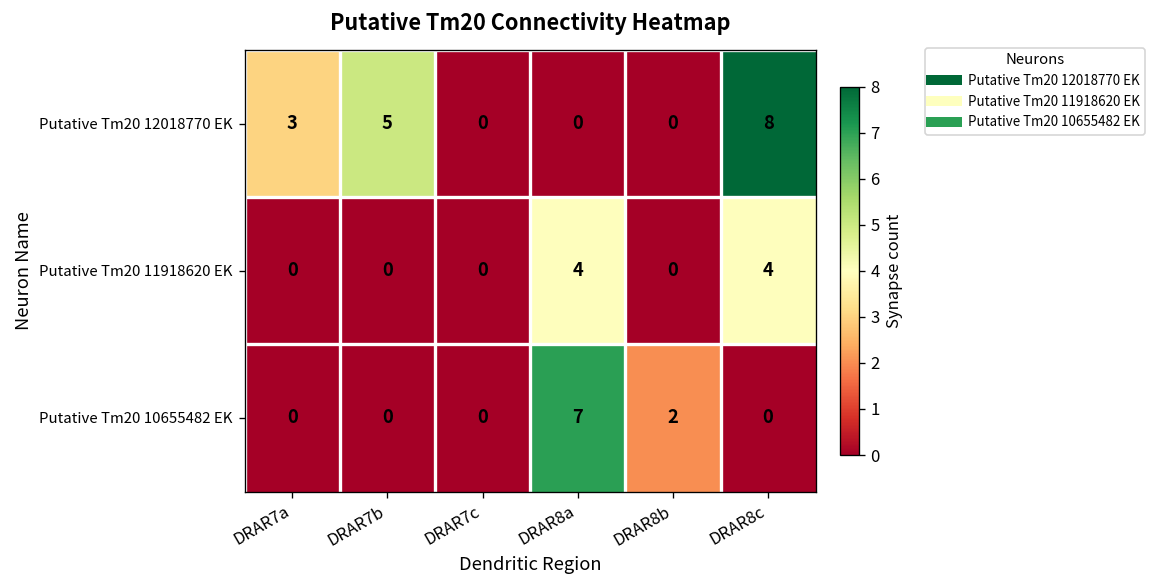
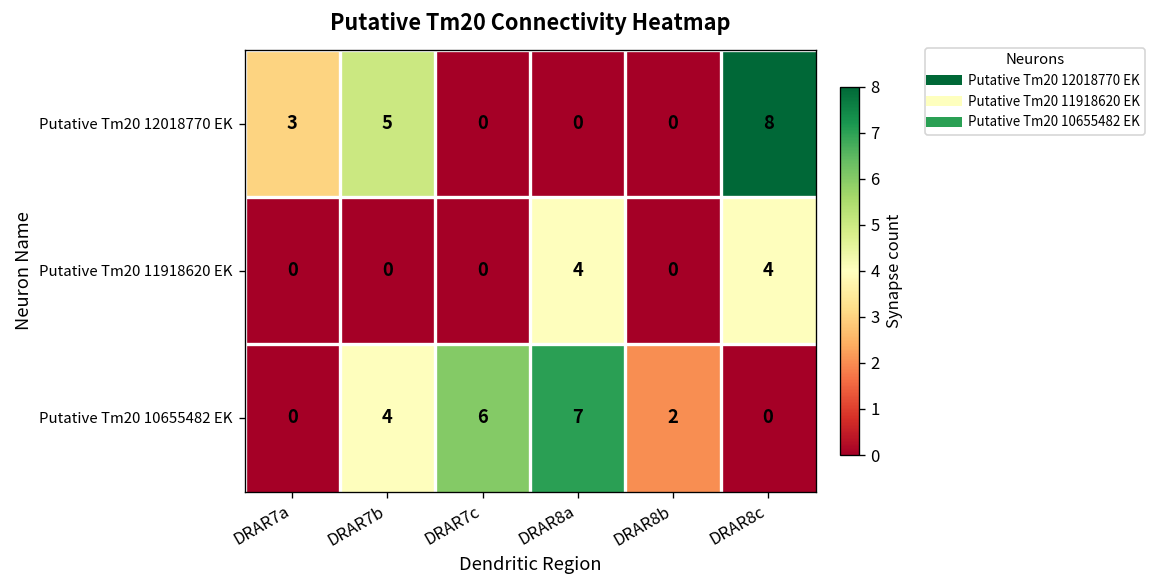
Putative Tm20 10655482 EK, DRAR7b: 0 -> 4
Putative Tm20 10655482 EK, DRAR7c: 0 -> 6
